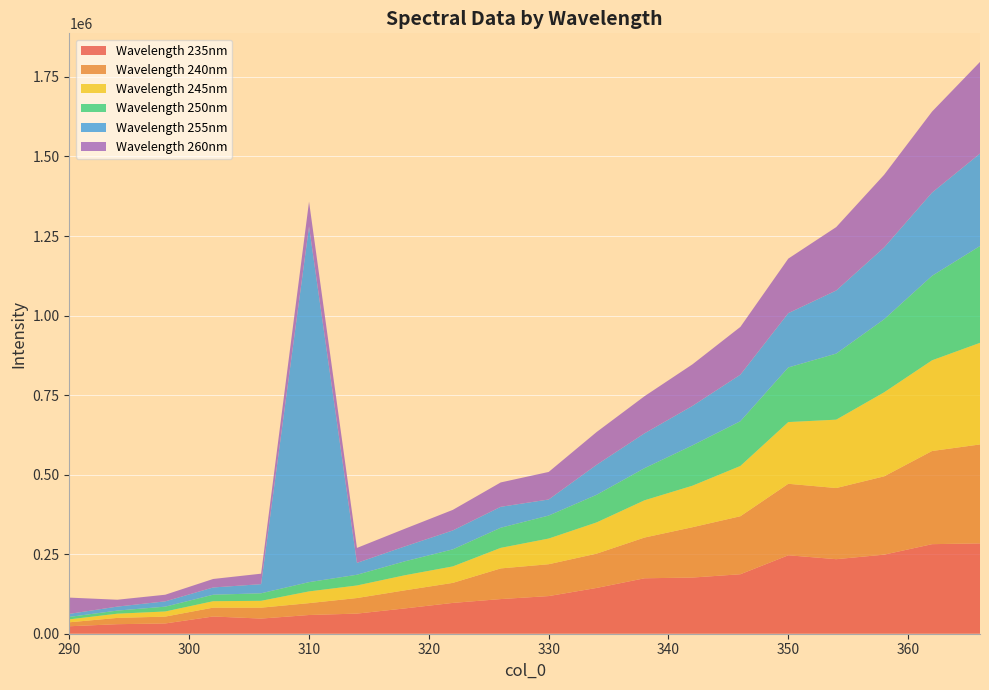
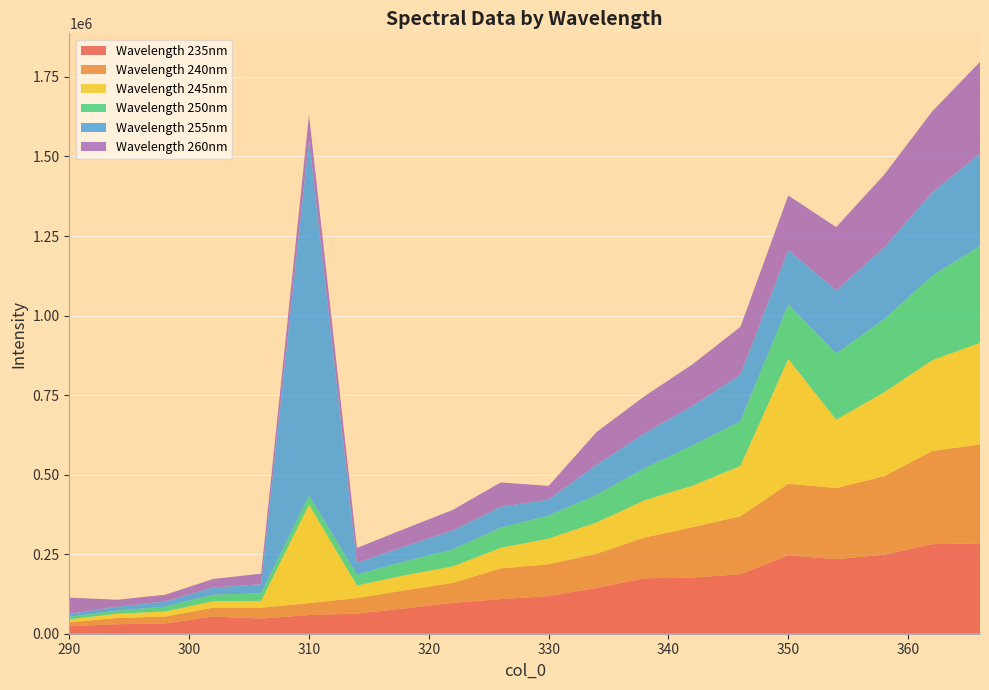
Wavelength 245nm, 310: 40000 -> 310000
Wavelength 260nm, 330: 90000 -> 40000
Wavelength 245nm, 350: 190000 -> 390000
